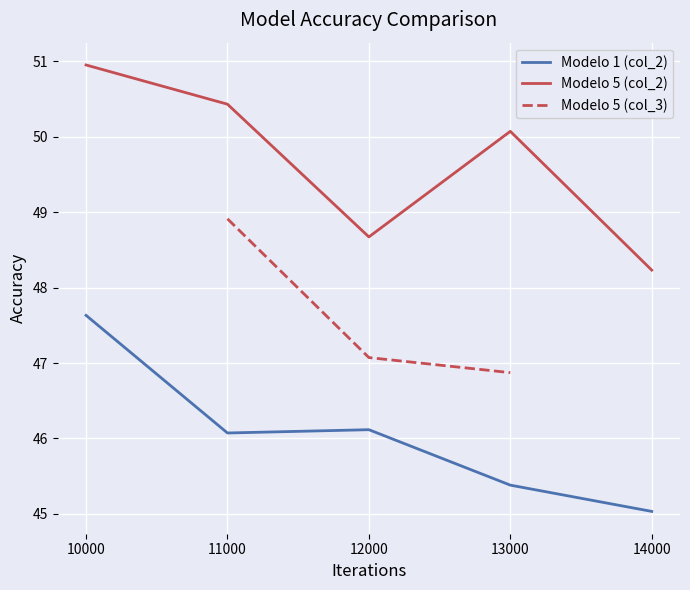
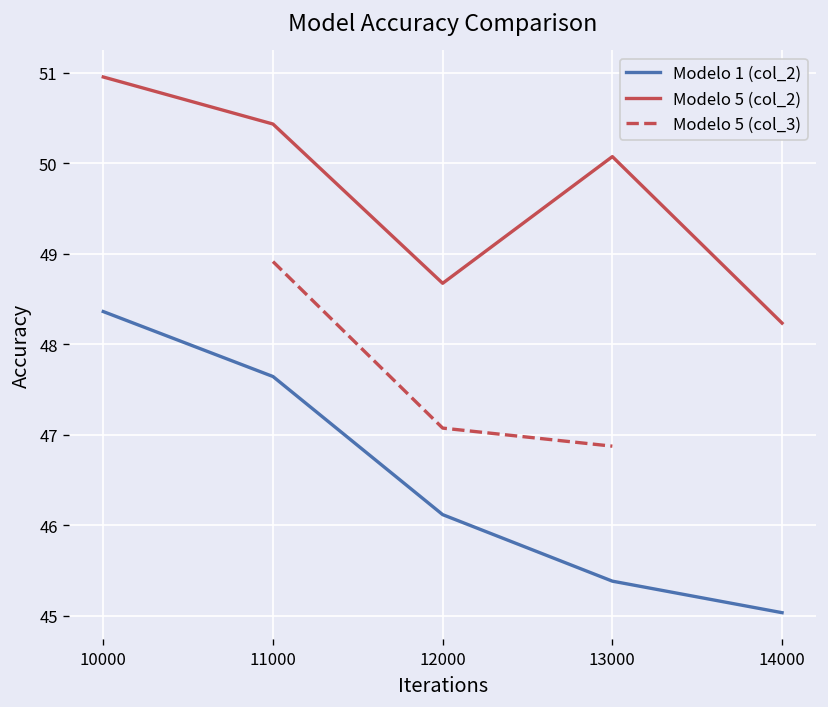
Modelo 1 (col_2), 10000: 47.6 -> 48.4
Modelo 1 (col_2), 11000: 46.1 -> 47.6
